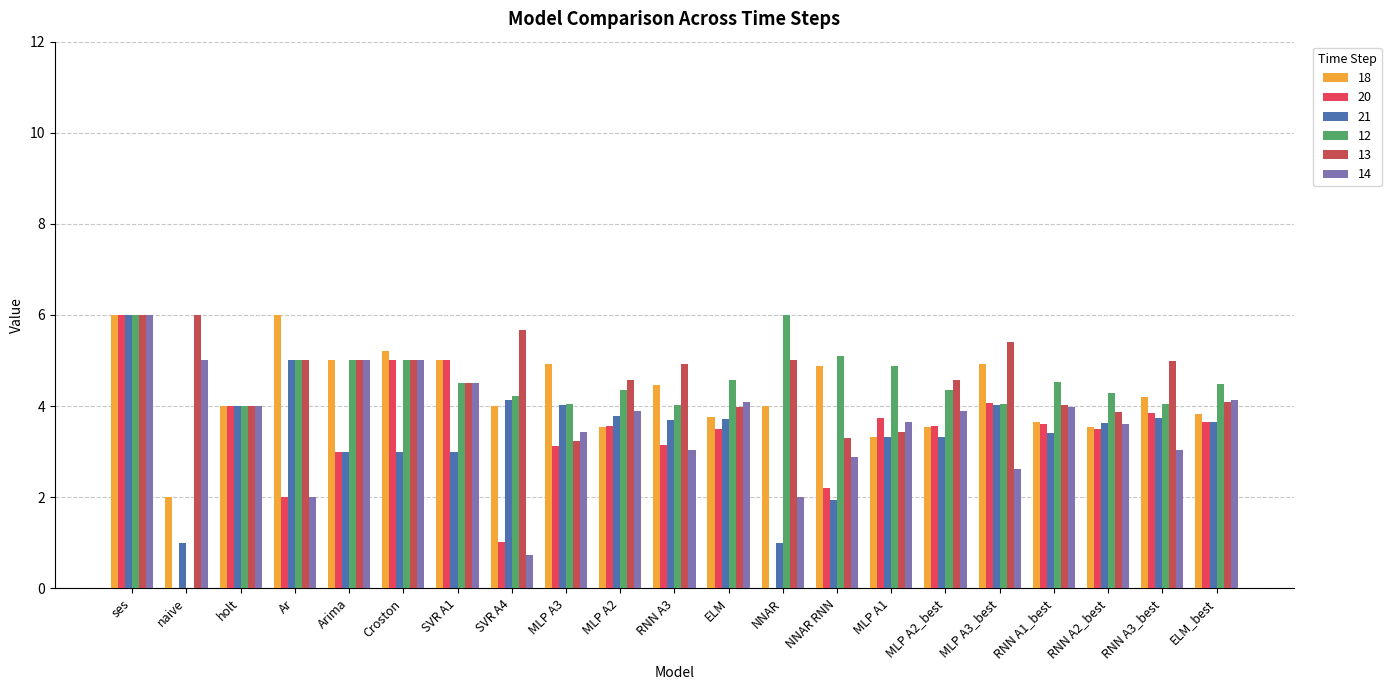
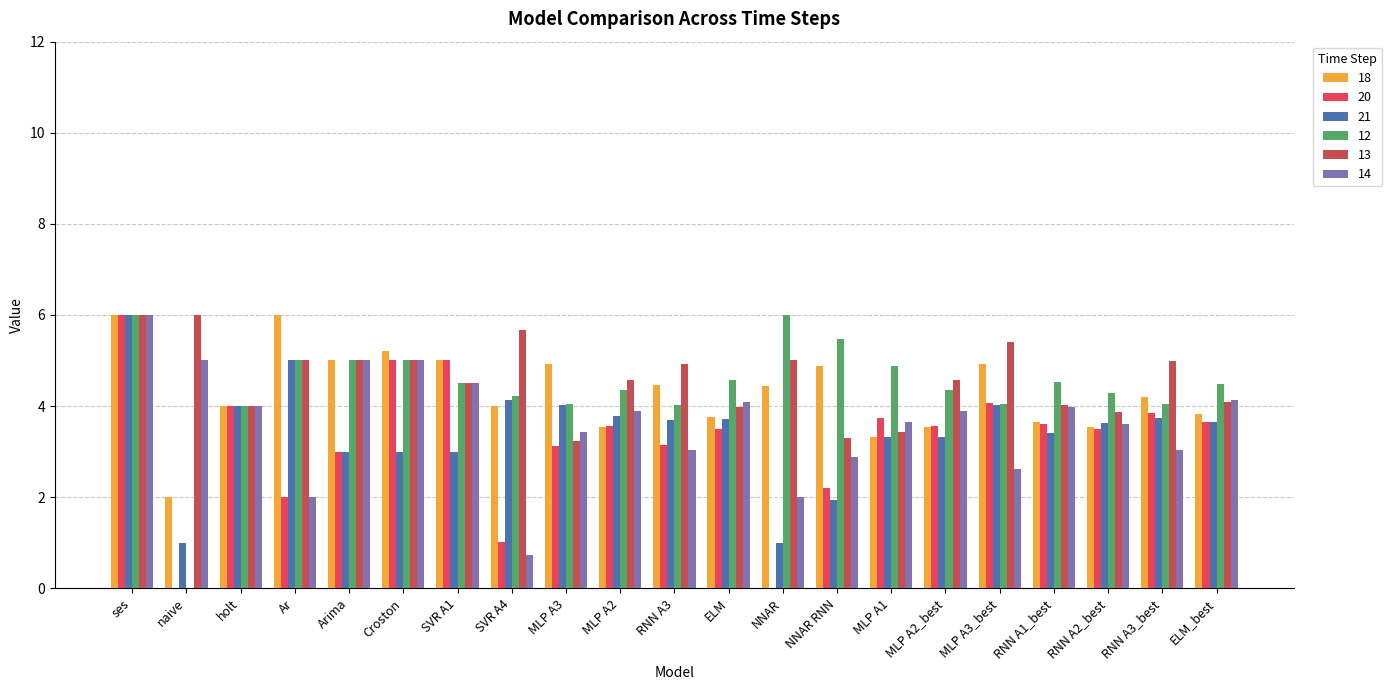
18, NNAR: 4.0 -> 4.4
12, NNAR RNN: 5.1 -> 5.5
